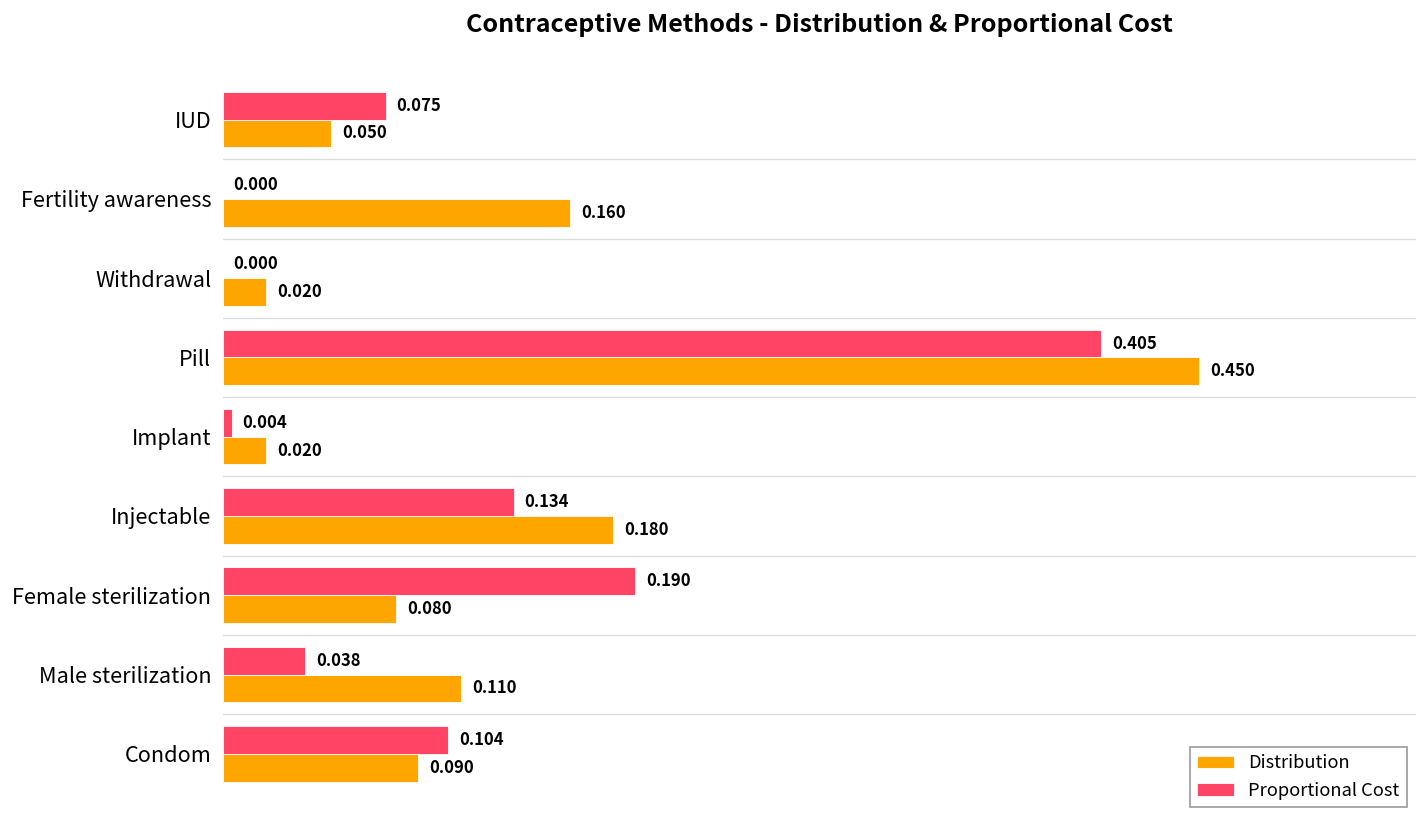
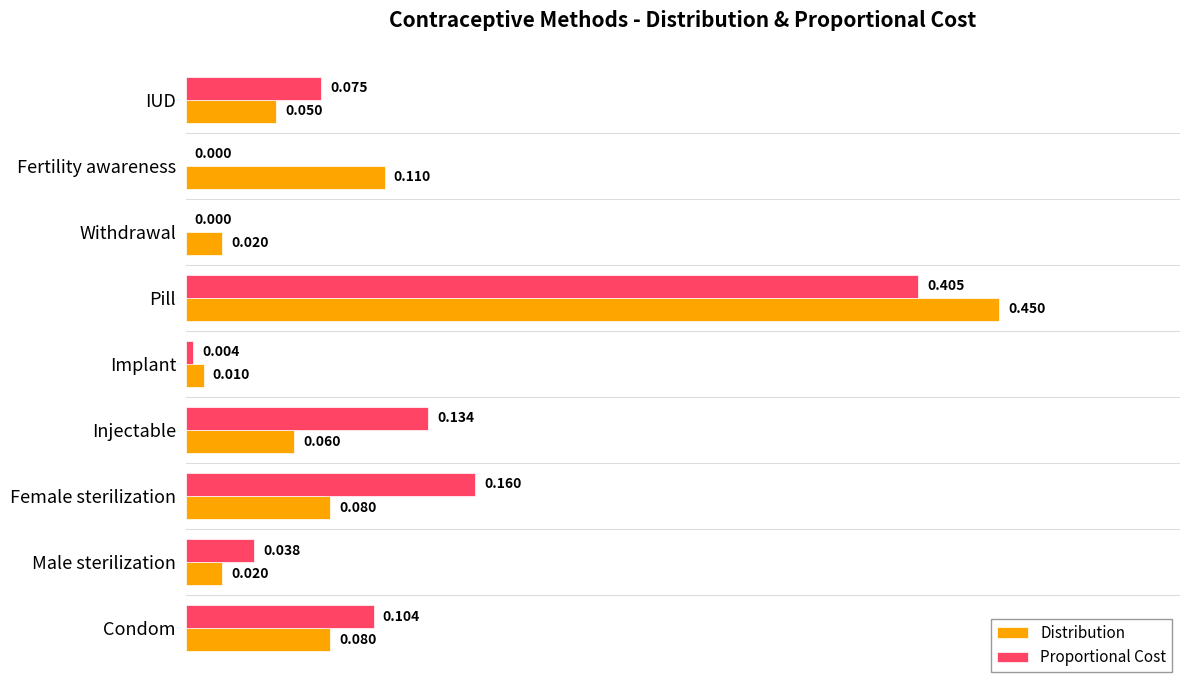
Distribution, Fertility awareness: 0.160 -> 0.110
Distribution, Implant: 0.020 -> 0.010
Distribution, Injectable: 0.180 -> 0.060
Proportional Cost, Female sterilization: 0.190 -> 0.160
Distribution, Male sterilization: 0.110 -> 0.020
Distribution, Condom: 0.090 -> 0.080
